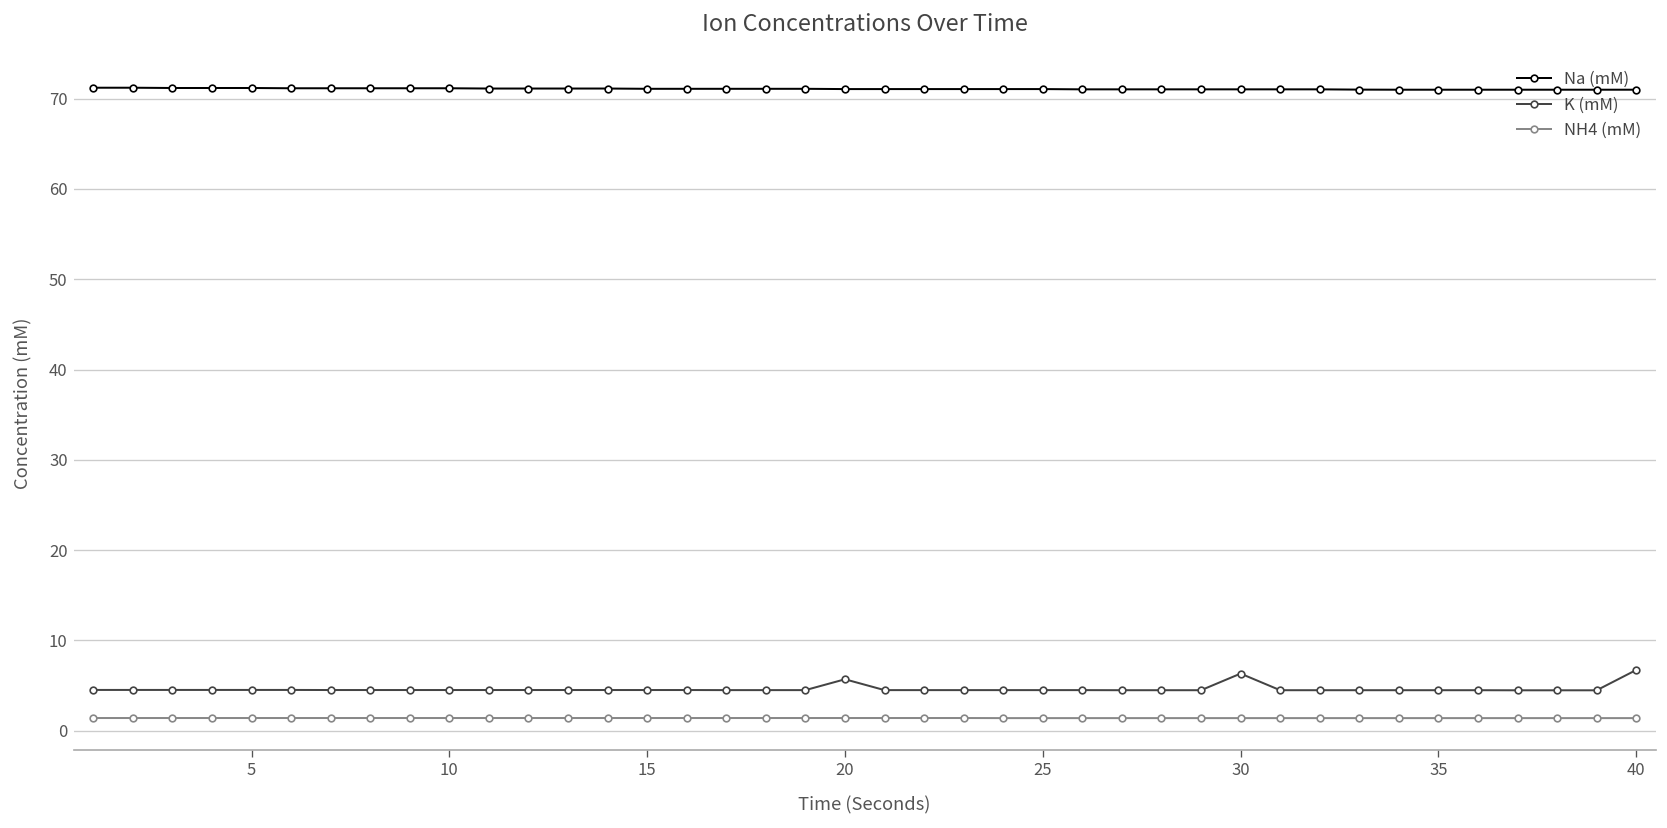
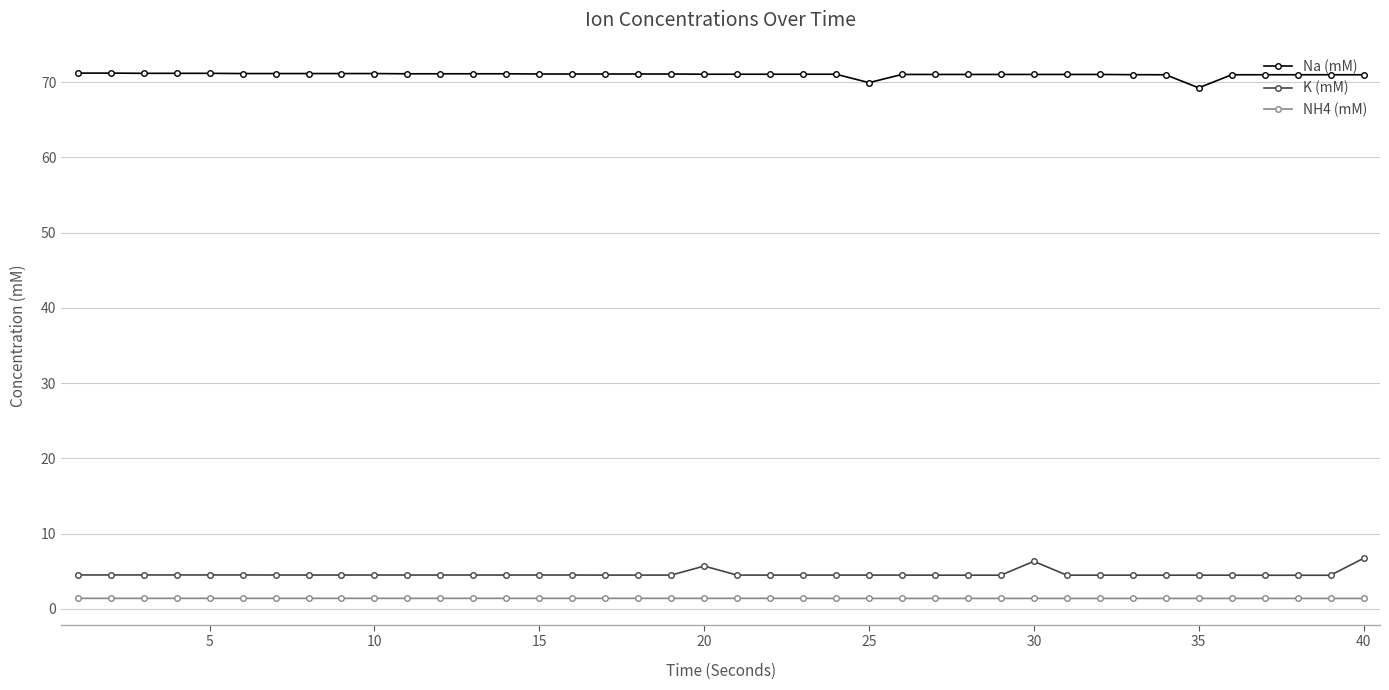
Na (mM), 25: 71 -> 70
Na (mM), 35: 71 -> 69
